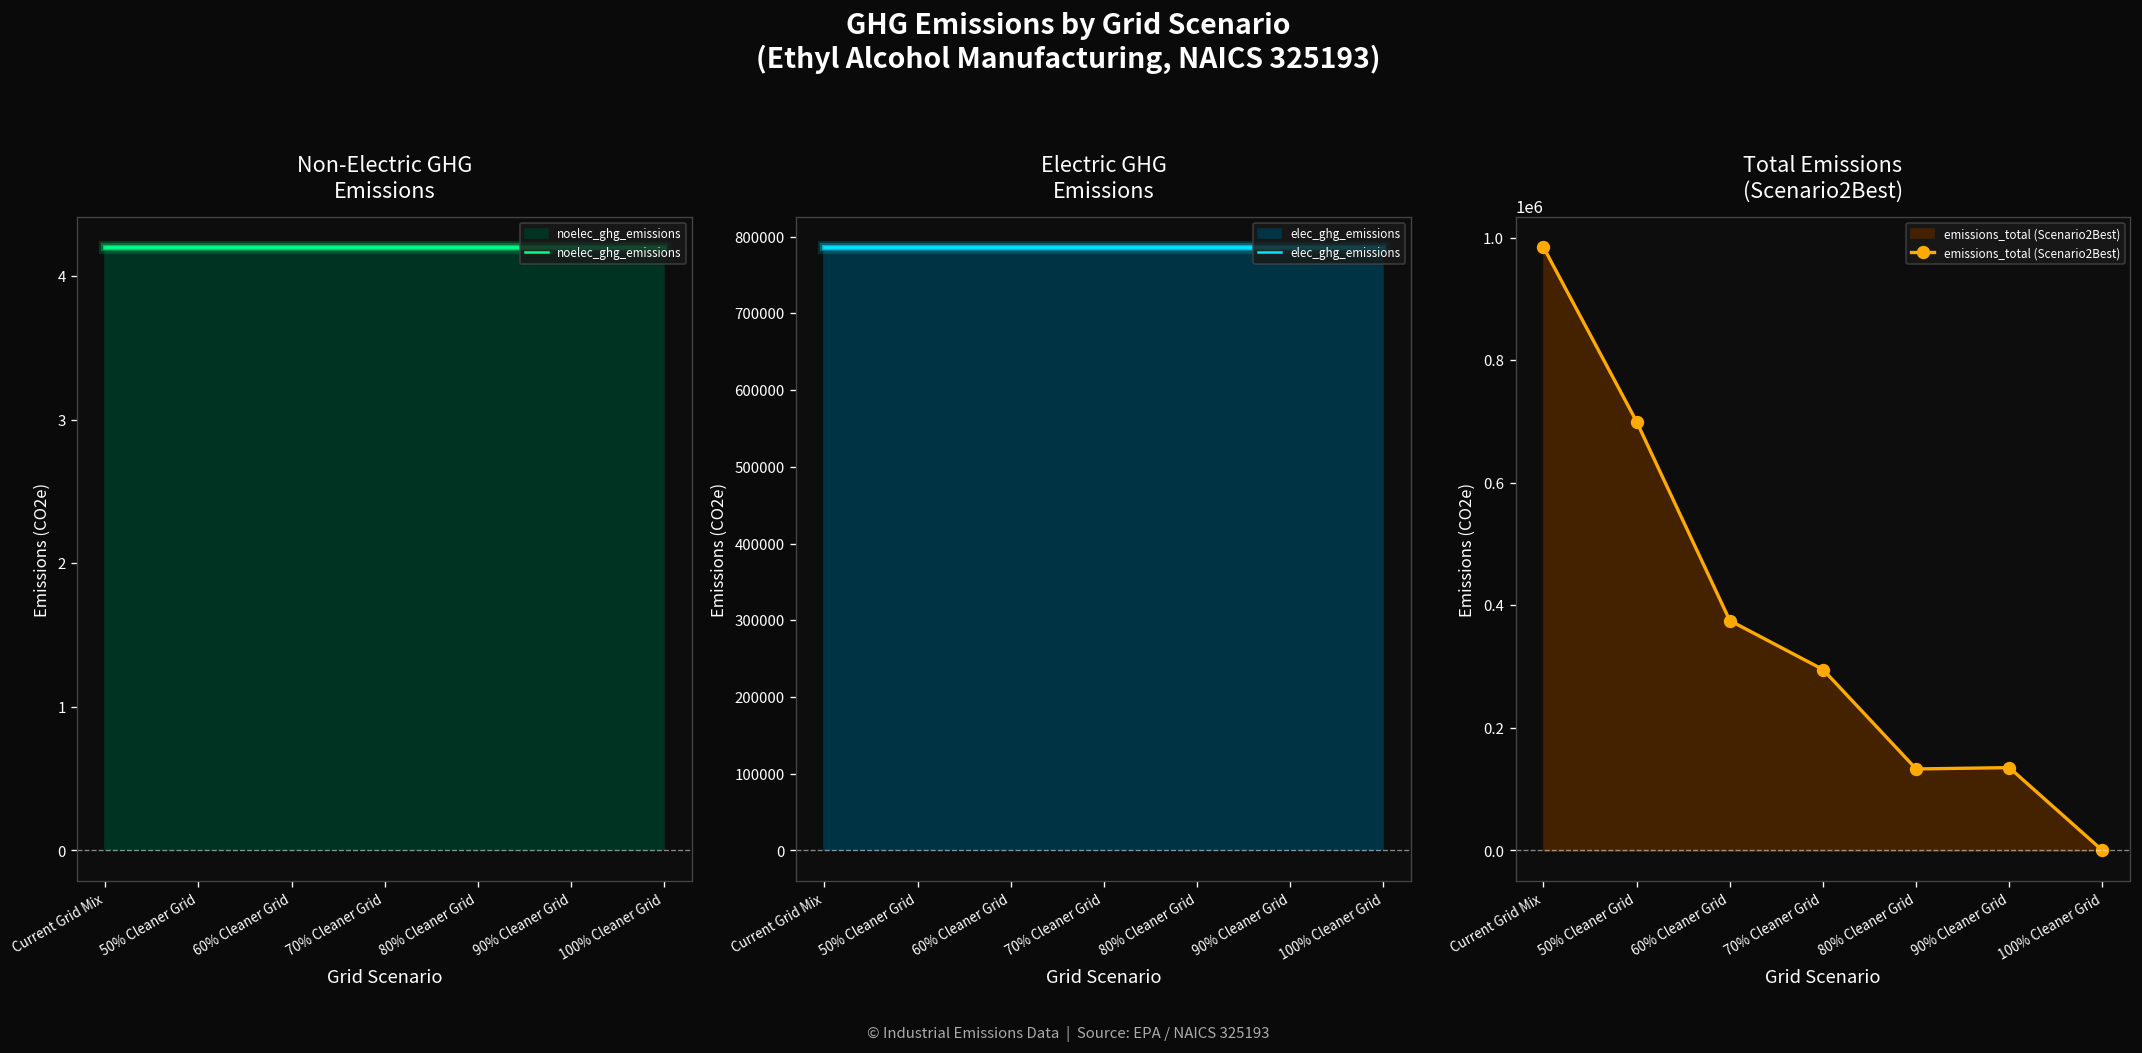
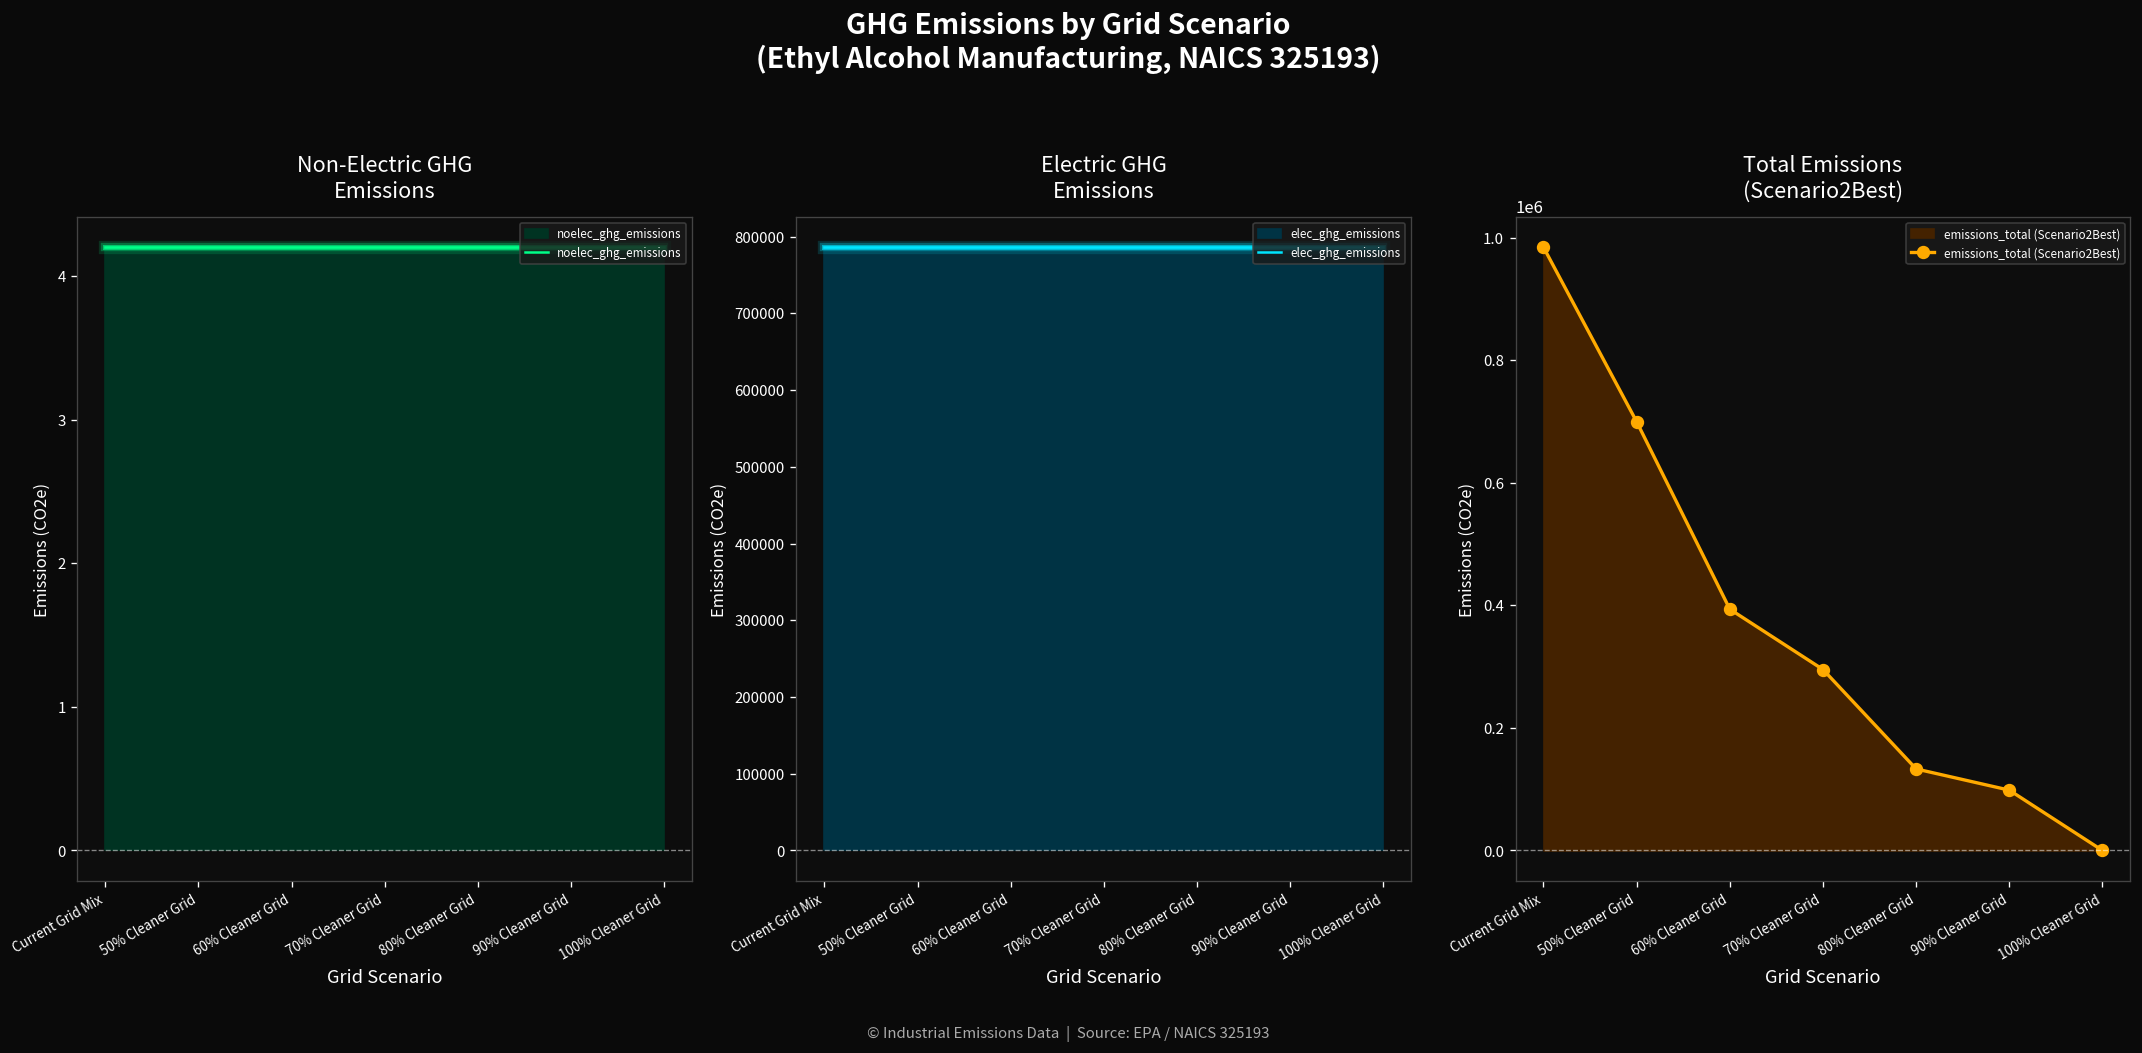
Total Emissions (Scenario2Best), 60% Cleaner Grid: 380000 -> 390000
Total Emissions (Scenario2Best), 90% Cleaner Grid: 140000 -> 100000
